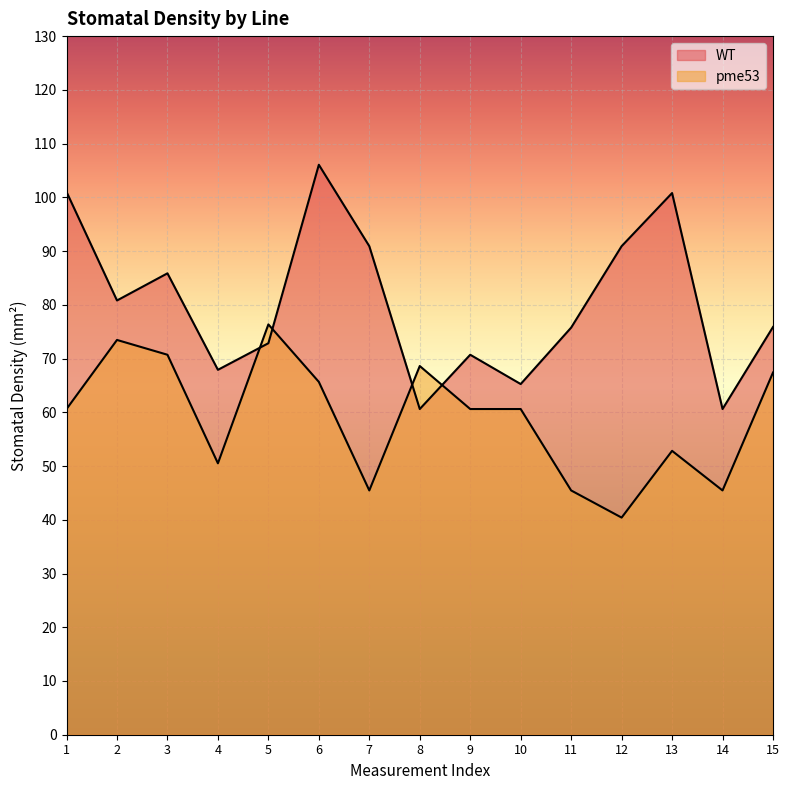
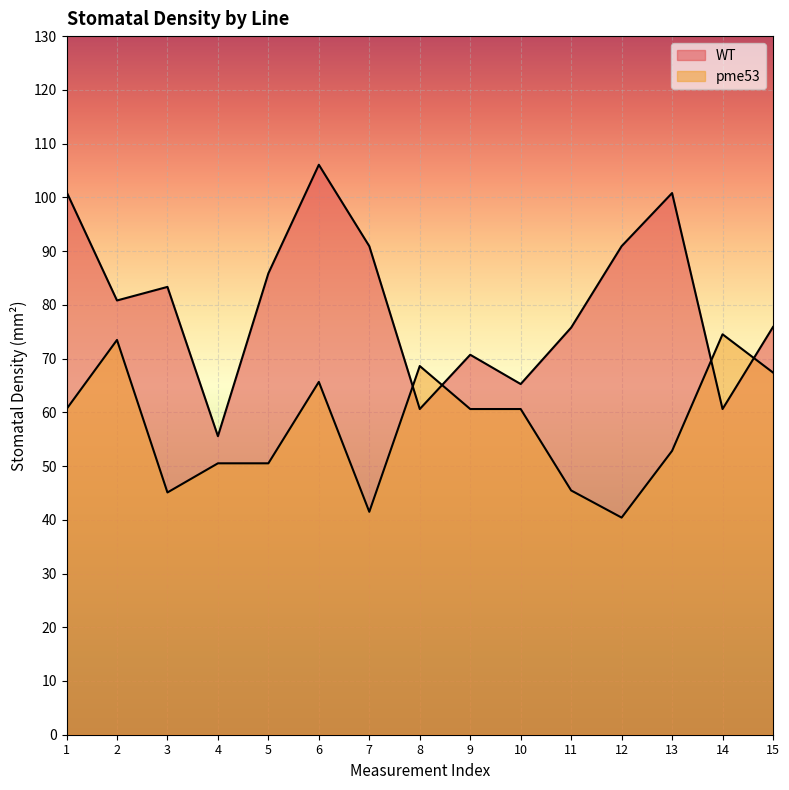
WT, 3: 86 -> 83
pme53, 3: 71 -> 45
WT, 4: 68 -> 56
WT, 5: 73 -> 86
pme53, 5: 76 -> 51
pme53, 7: 45 -> 41
pme53, 14: 45 -> 75
